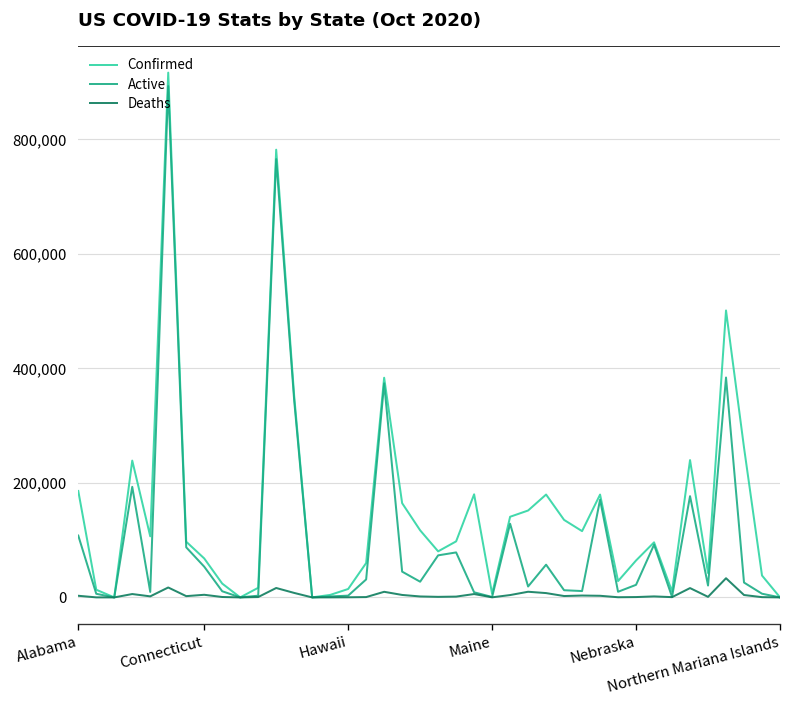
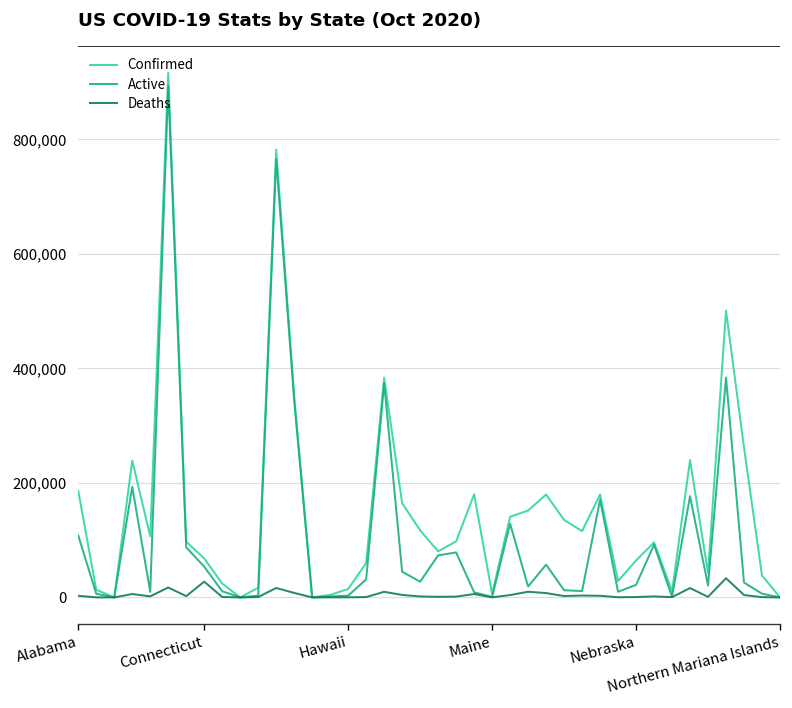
Deaths, Connecticut: 0 -> 30,000
